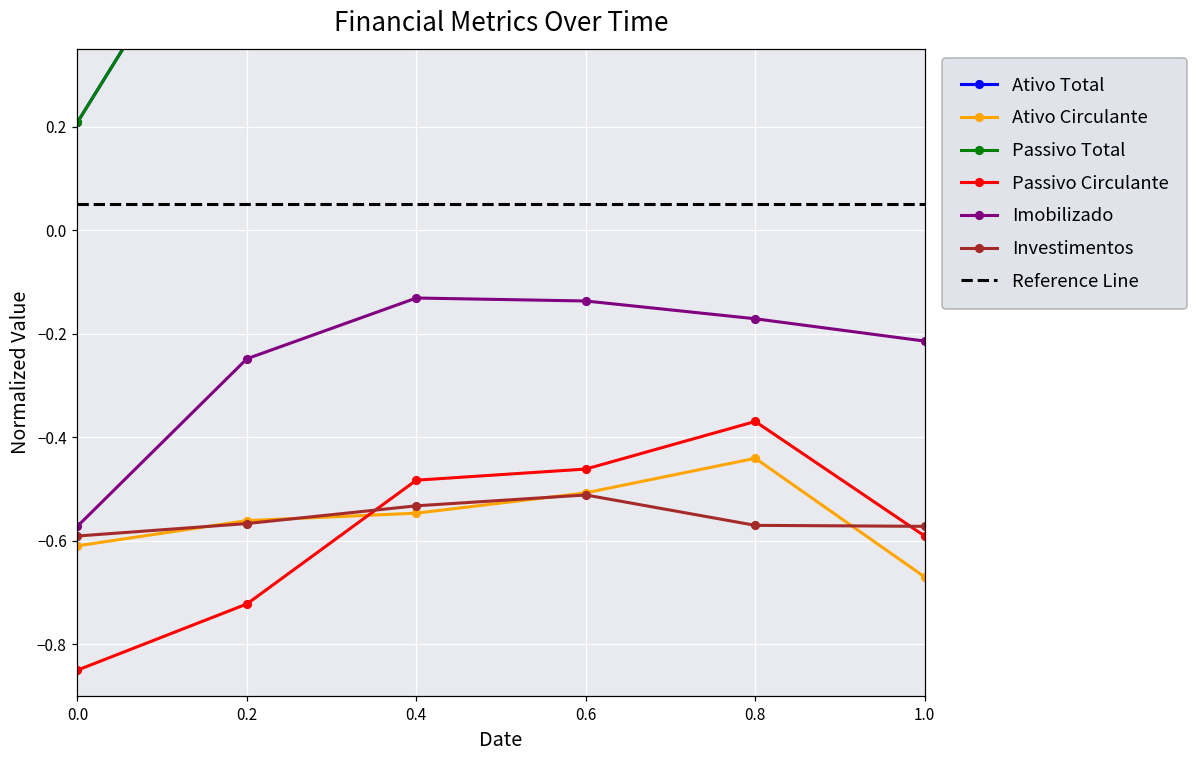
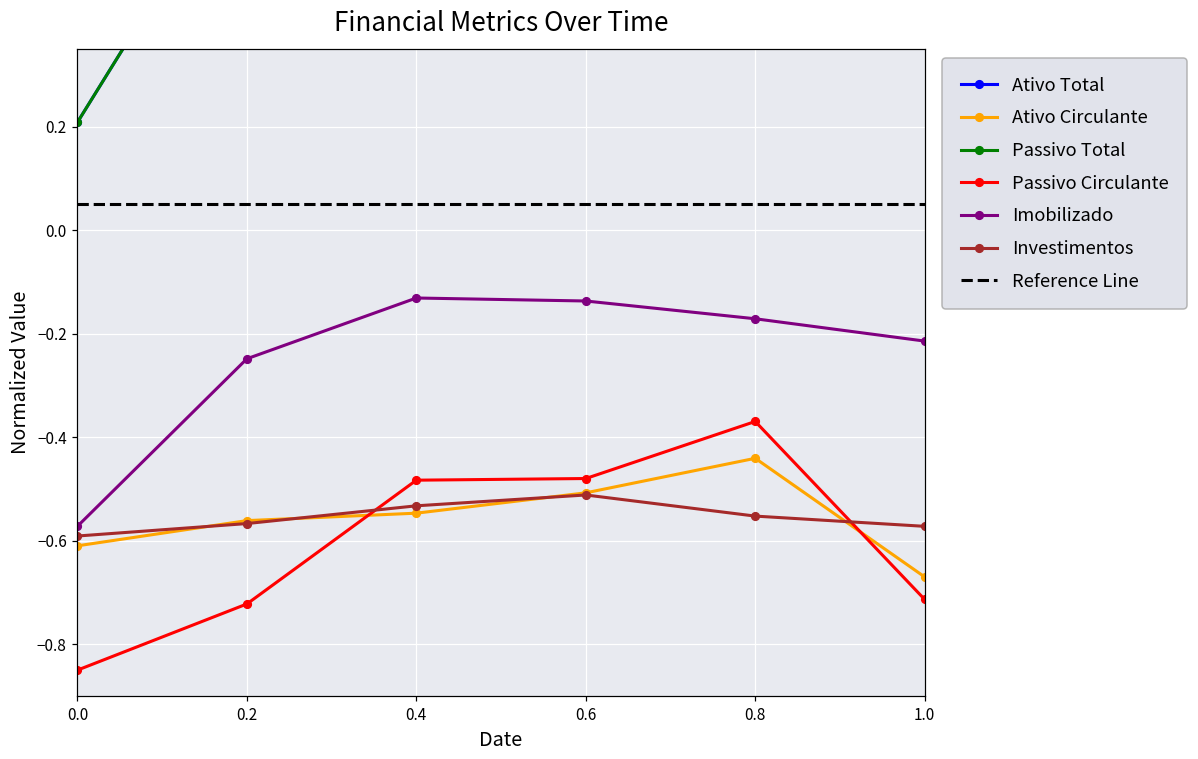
Passivo Circulante, 0.6: -0.46 -> -0.48
Investimentos, 0.8: -0.57 -> -0.55
Passivo Circulante, 1.0: -0.59 -> -0.71
